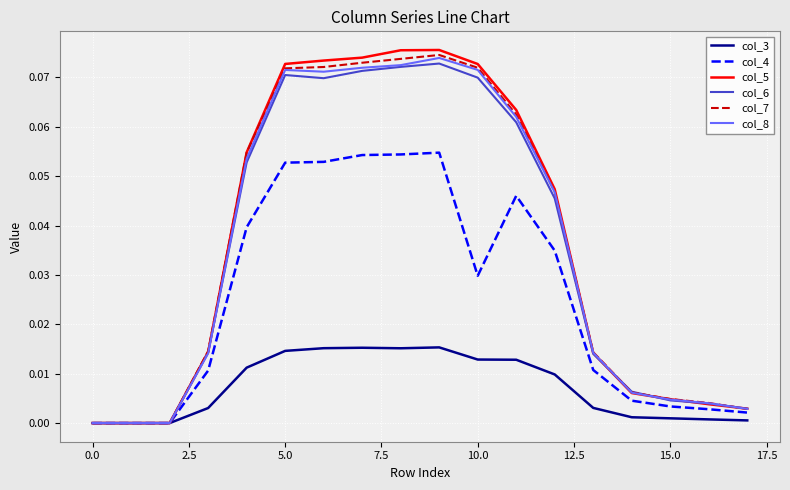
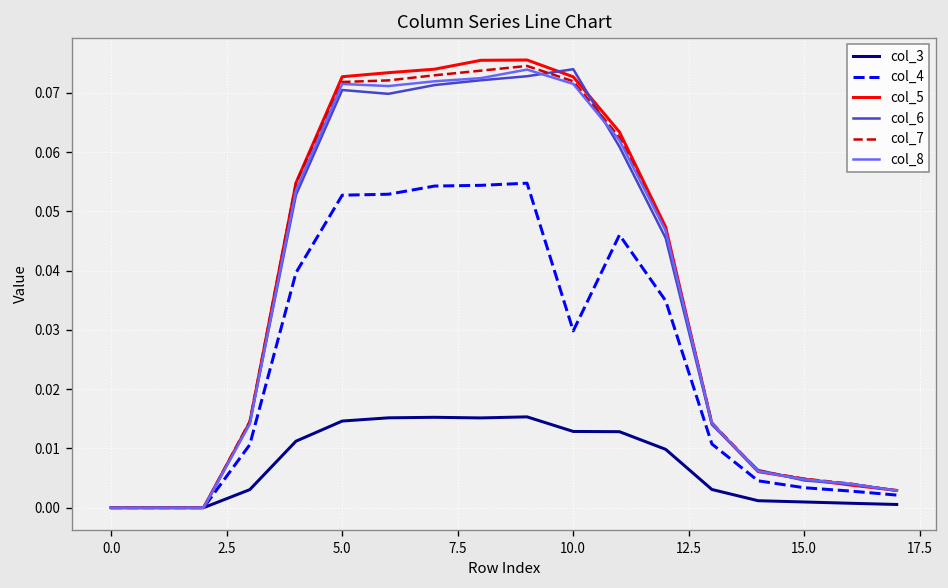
col_6, 10.0: 0.070 -> 0.074
